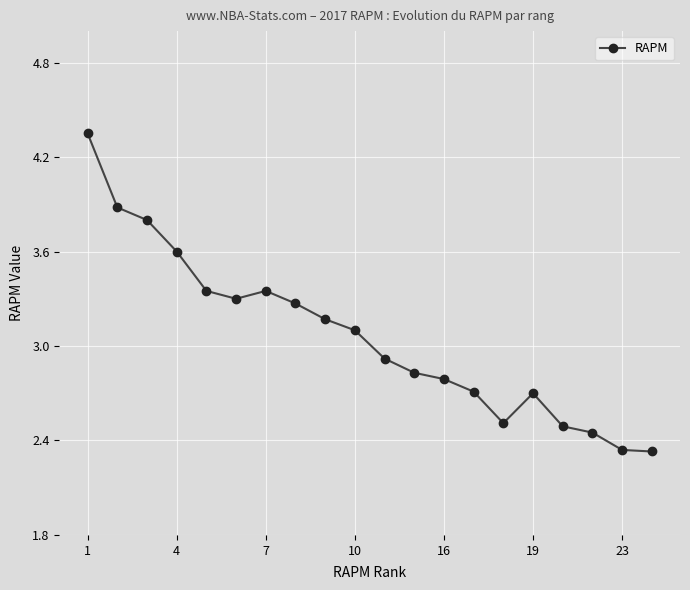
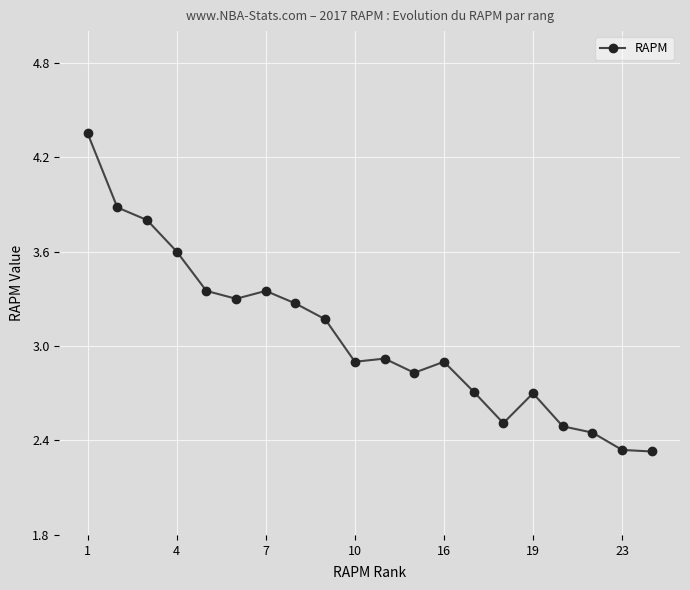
10: 3.1 -> 2.9
16: 2.79 -> 2.90
